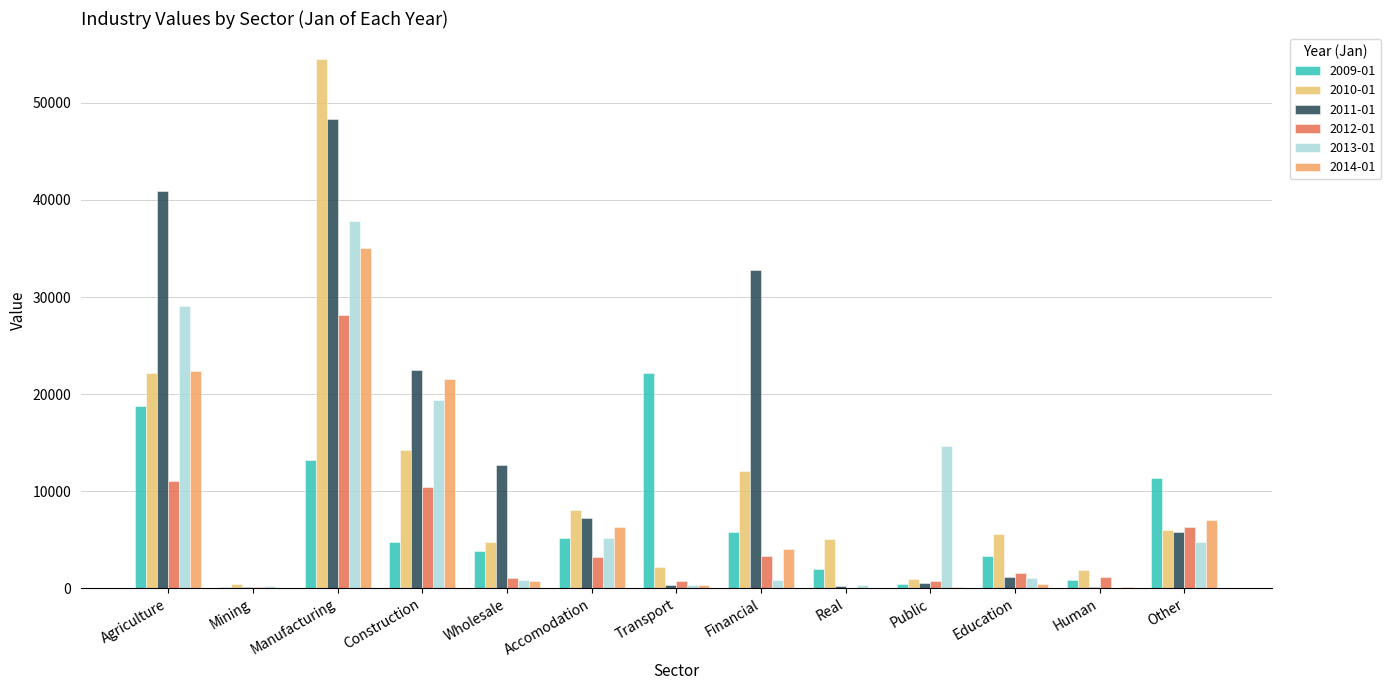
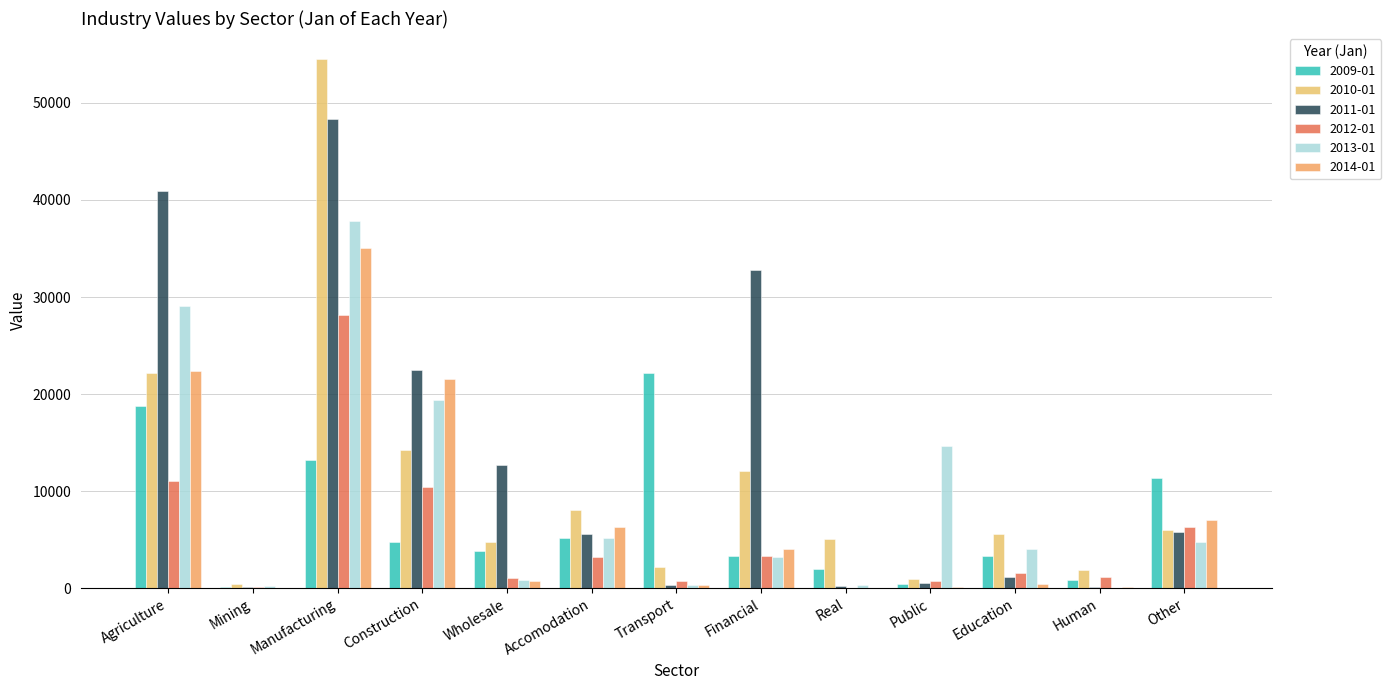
2011-01, Accomodation: 7000 -> 6000
2009-01, Financial: 6000 -> 3000
2013-01, Financial: 1000 -> 3000
2013-01, Education: 1000 -> 4000
